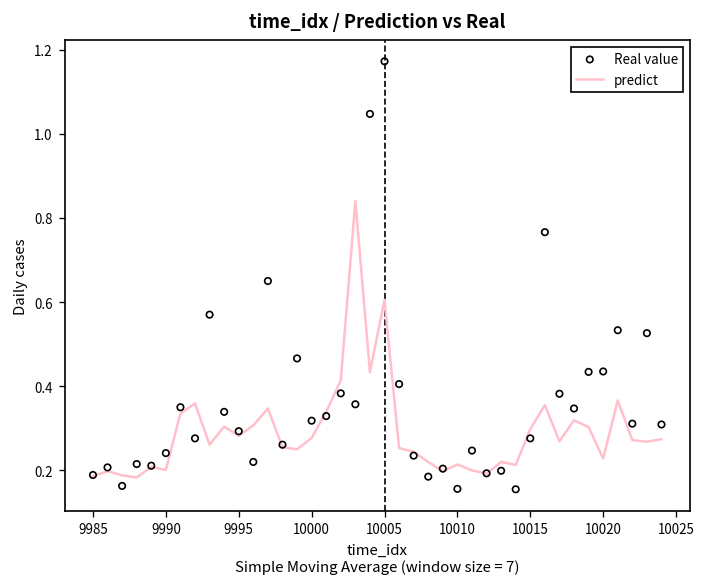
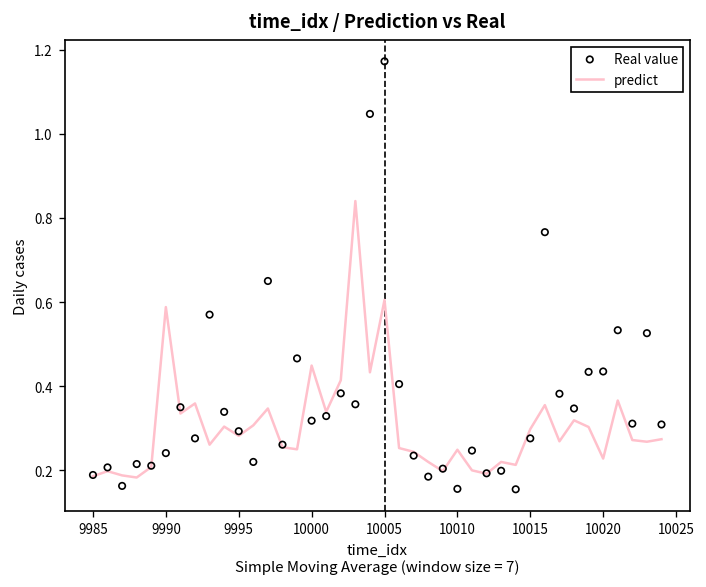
predict, 9990: 0.20 -> 0.59
predict, 10000: 0.28 -> 0.45
predict, 10010: 0.21 -> 0.25
